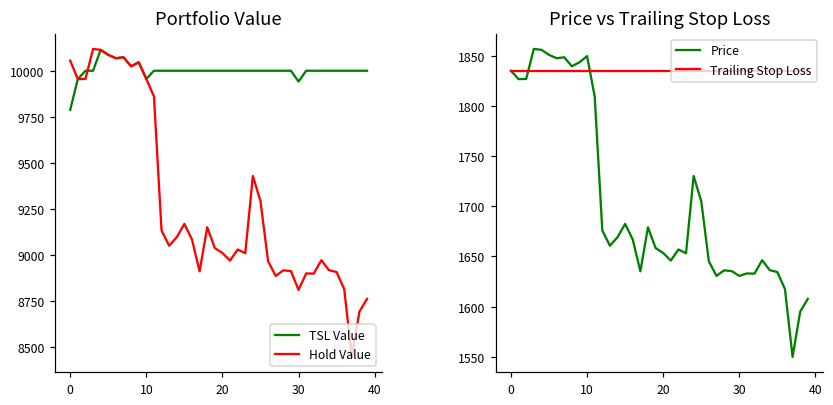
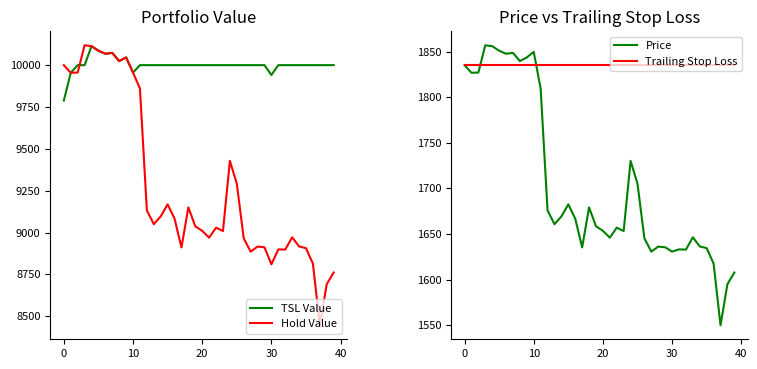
Portfolio Value, Hold Value, 0: 10050 -> 10000
